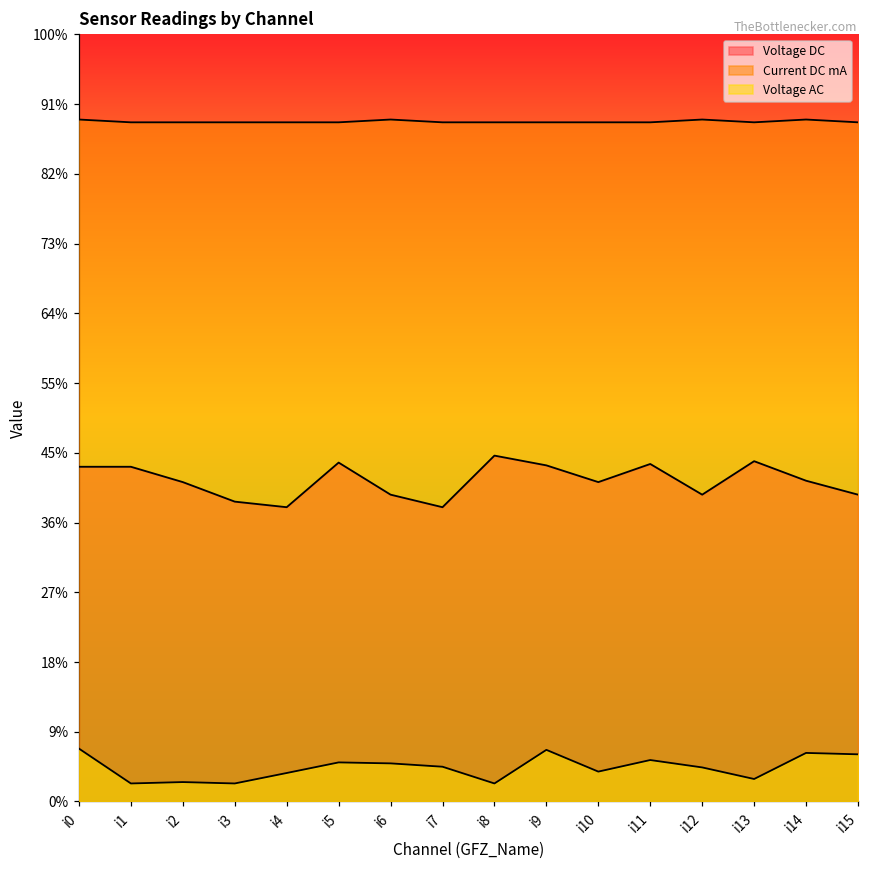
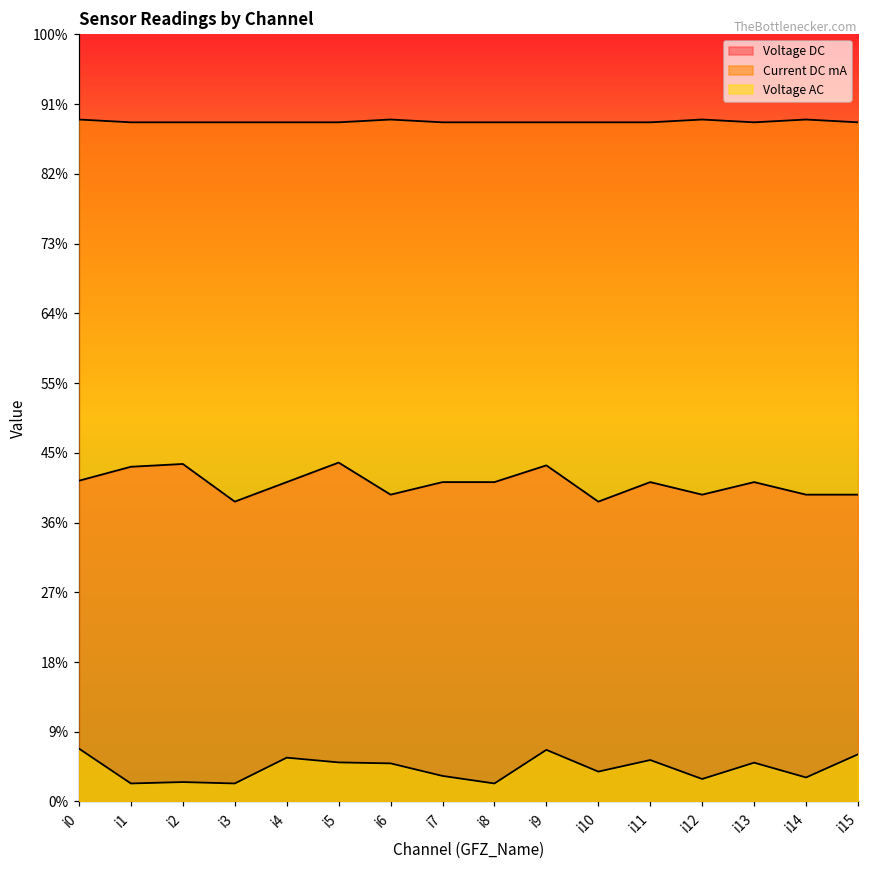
Voltage DC, i0: 44% -> 42%
Voltage DC, i2: 42% -> 44%
Voltage DC, i4: 38% -> 42%
Voltage AC, i4: 4% -> 6%
Voltage DC, i7: 38% -> 42%
Voltage AC, i7: 5% -> 3%
Voltage DC, i8: 45% -> 42%
Voltage DC, i10: 42% -> 39%
Voltage DC, i11: 44% -> 42%
Voltage AC, i12: 4% -> 3%
Voltage DC, i13: 44% -> 42%
Voltage AC, i13: 3% -> 5%
Voltage DC, i14: 42% -> 40%
Voltage AC, i14: 6% -> 3%
